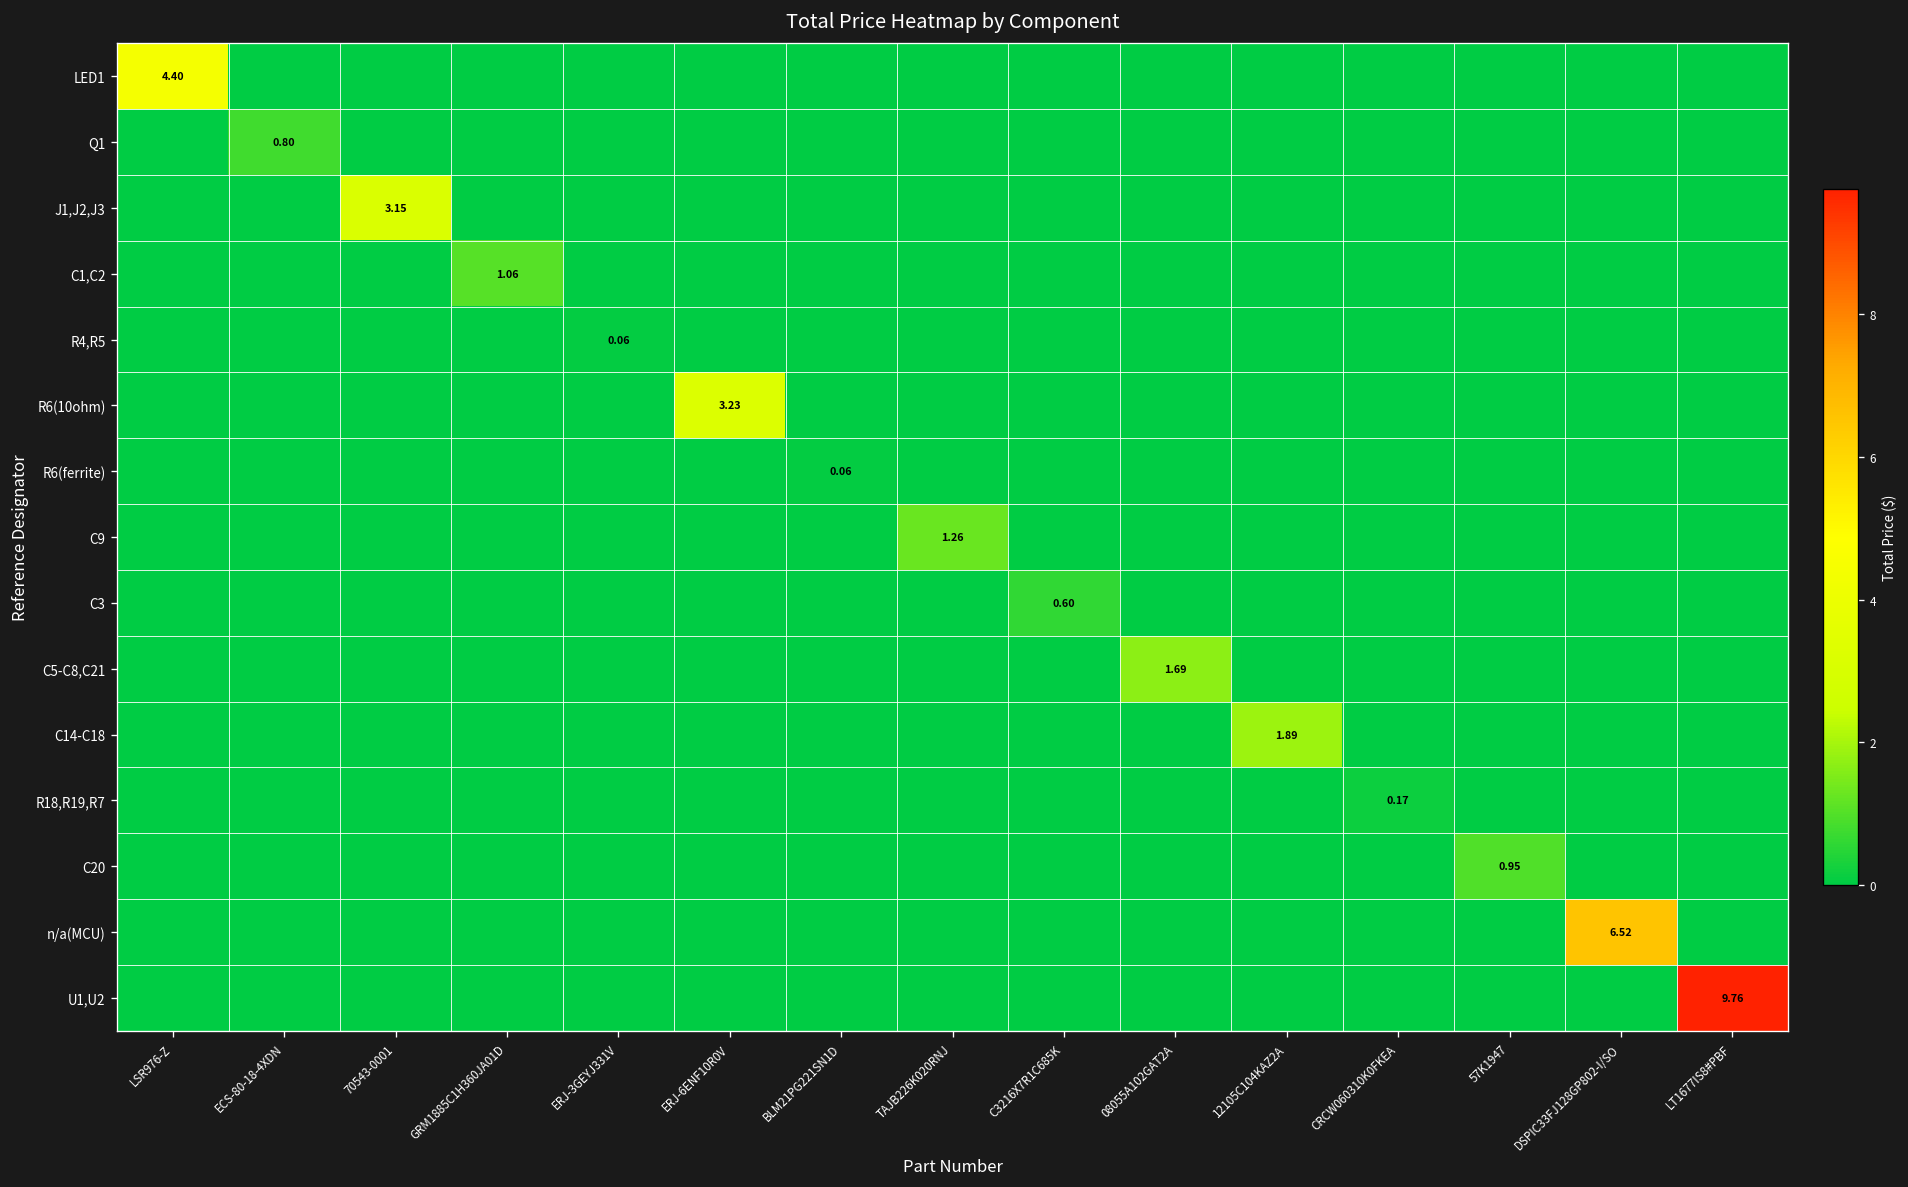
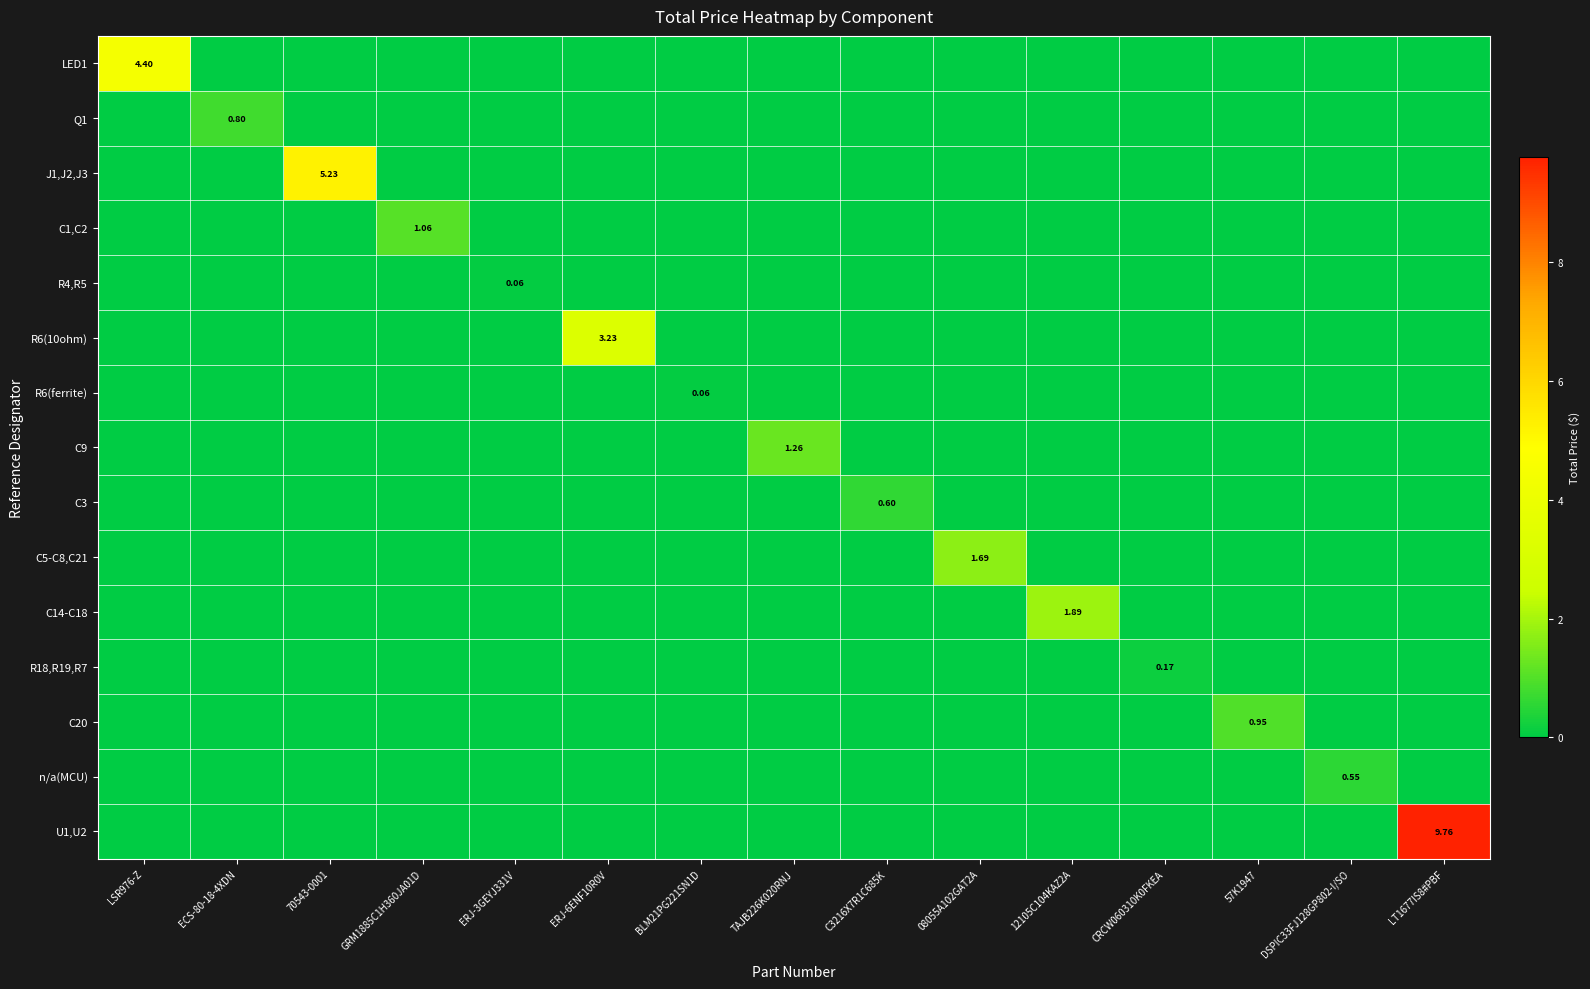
J1,J2,J3, 70543-0001: 3.15 -> 5.23
n/a(MCU), DSPIC33FJ128GP802-I/SO: 6.52 -> 0.55
